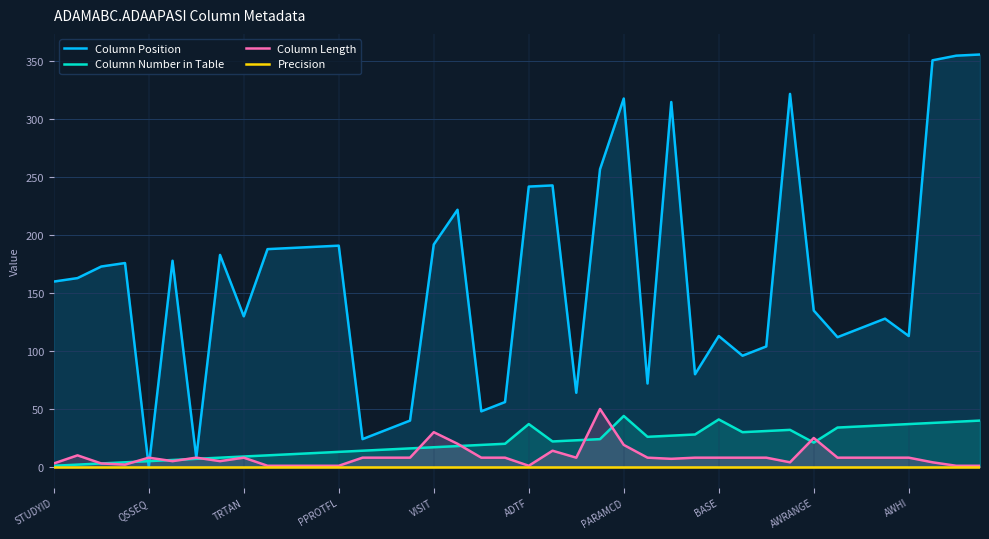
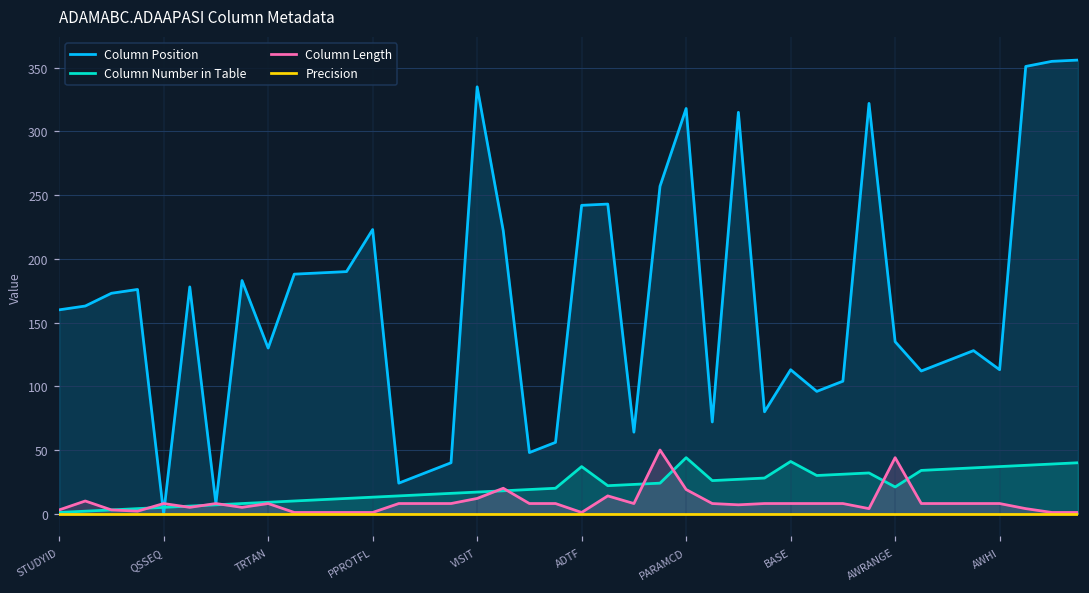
Column Position, PPROTFL: 191 -> 223
Column Position, VISIT: 192 -> 335
Column Length, VISIT: 30 -> 12
Column Length, AWRANGE: 25 -> 44
